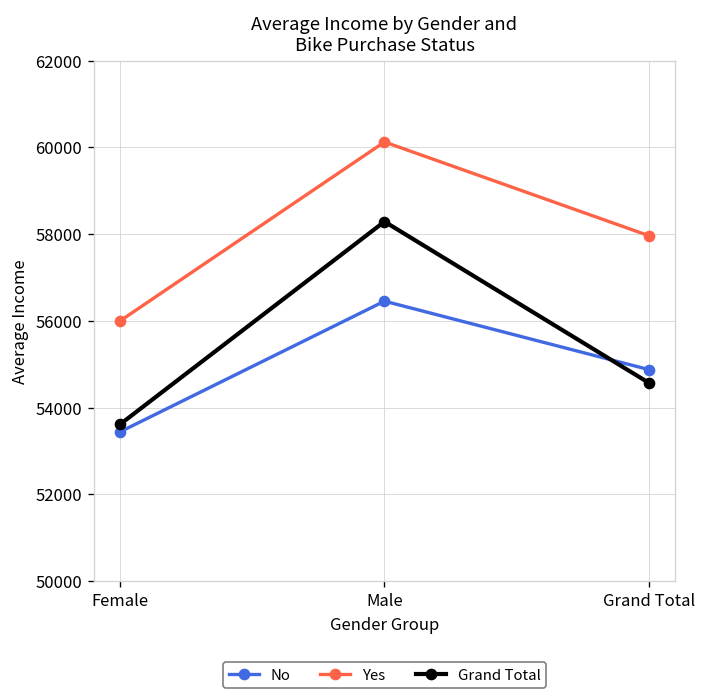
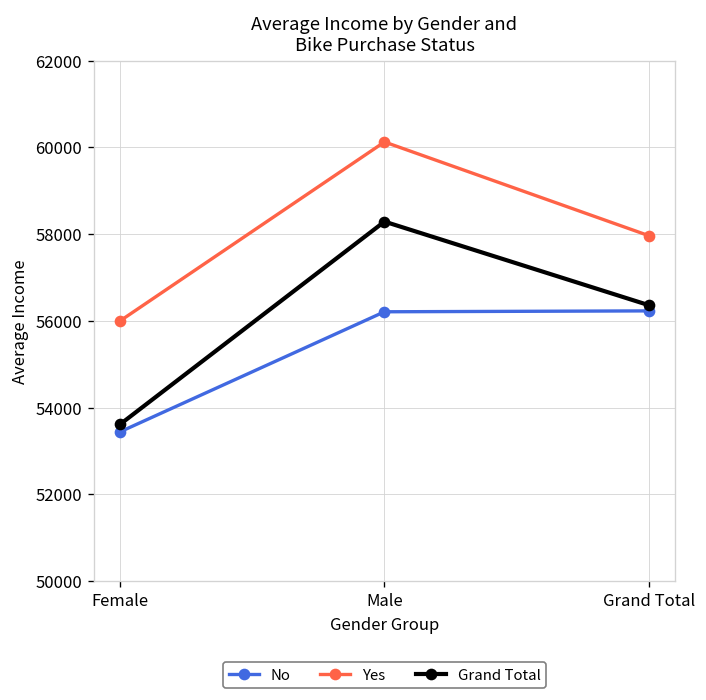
No, Male: 56500 -> 56200
No, Grand Total: 54900 -> 56200
Grand Total, Grand Total: 54600 -> 56400
